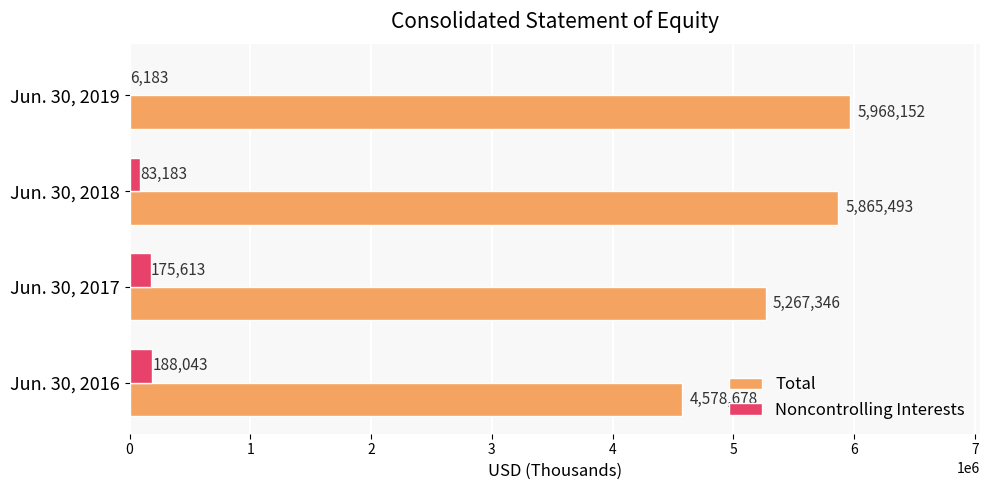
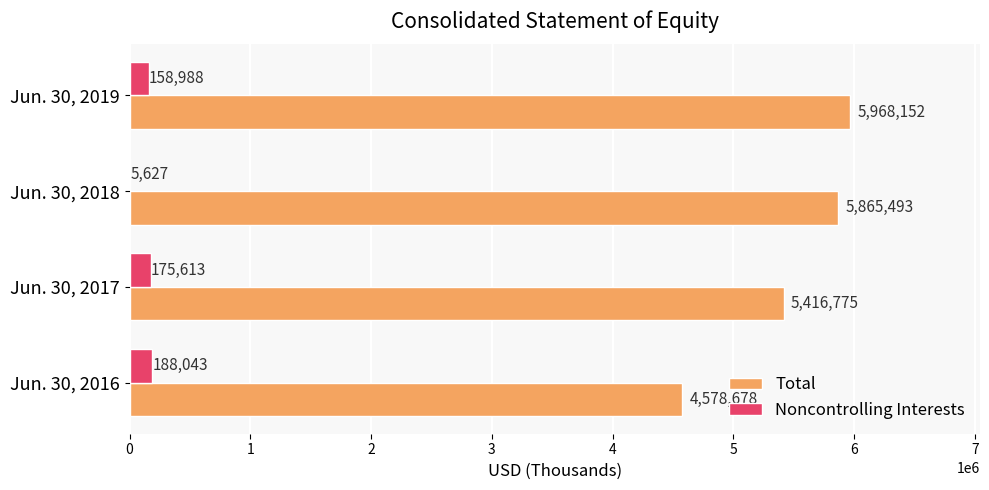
Noncontrolling Interests, Jun. 30, 2019: 6,183 -> 158,988
Noncontrolling Interests, Jun. 30, 2018: 83,183 -> 5,627
Total, Jun. 30, 2017: 5,267,346 -> 5,416,775
